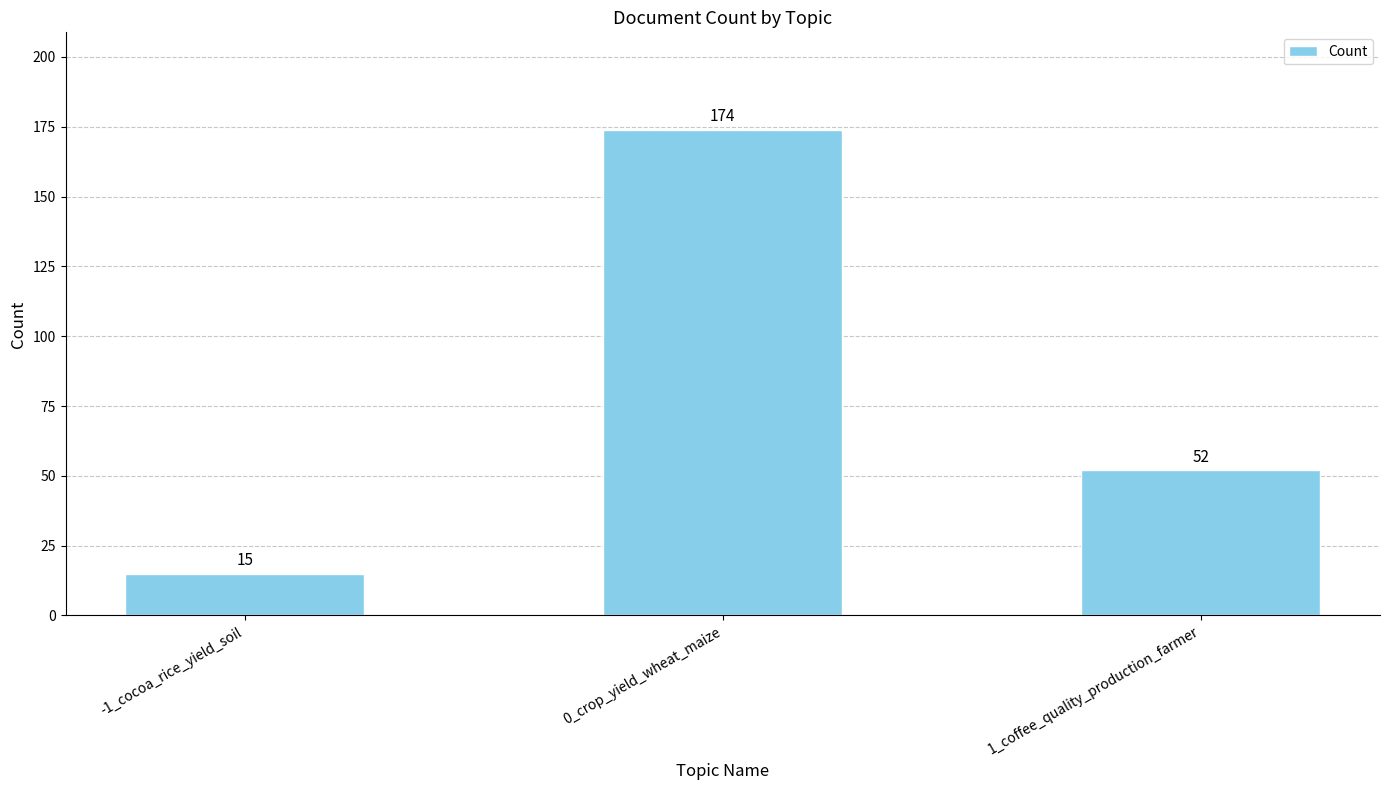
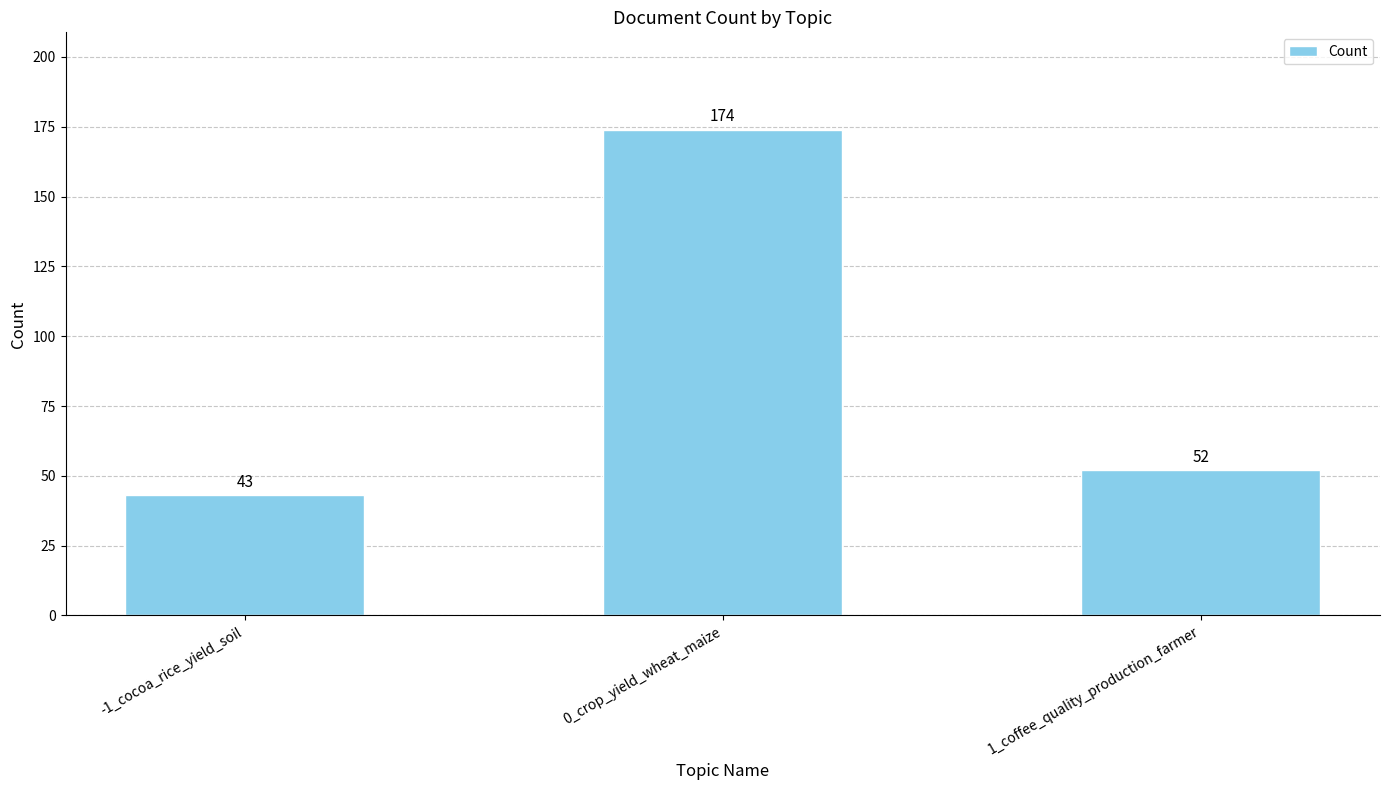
-1_cocoa_rice_yield_soil: 15 -> 43
